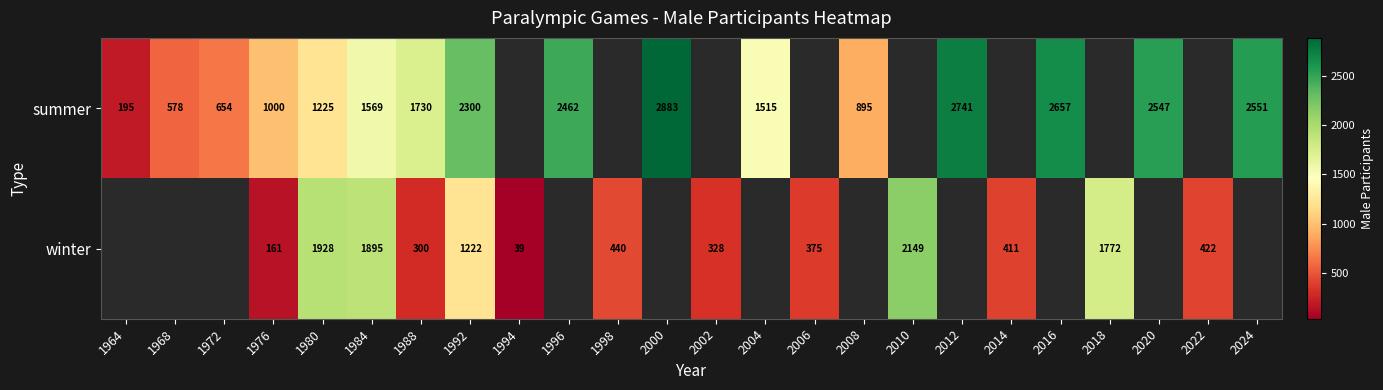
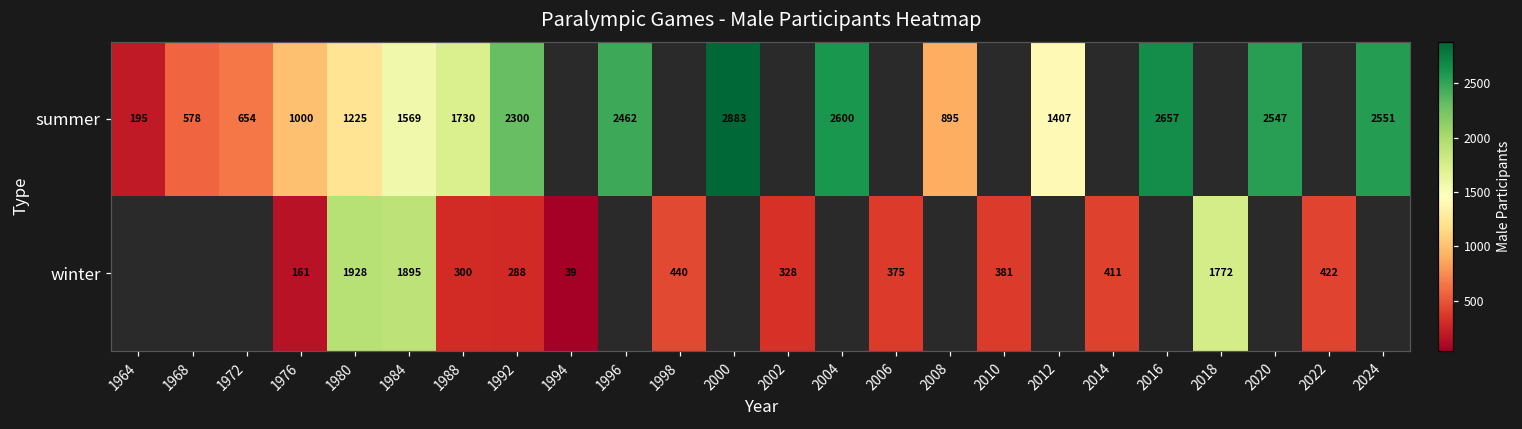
summer, 2004: 1515 -> 2600
summer, 2012: 2741 -> 1407
winter, 1992: 1222 -> 288
winter, 2010: 2149 -> 381
